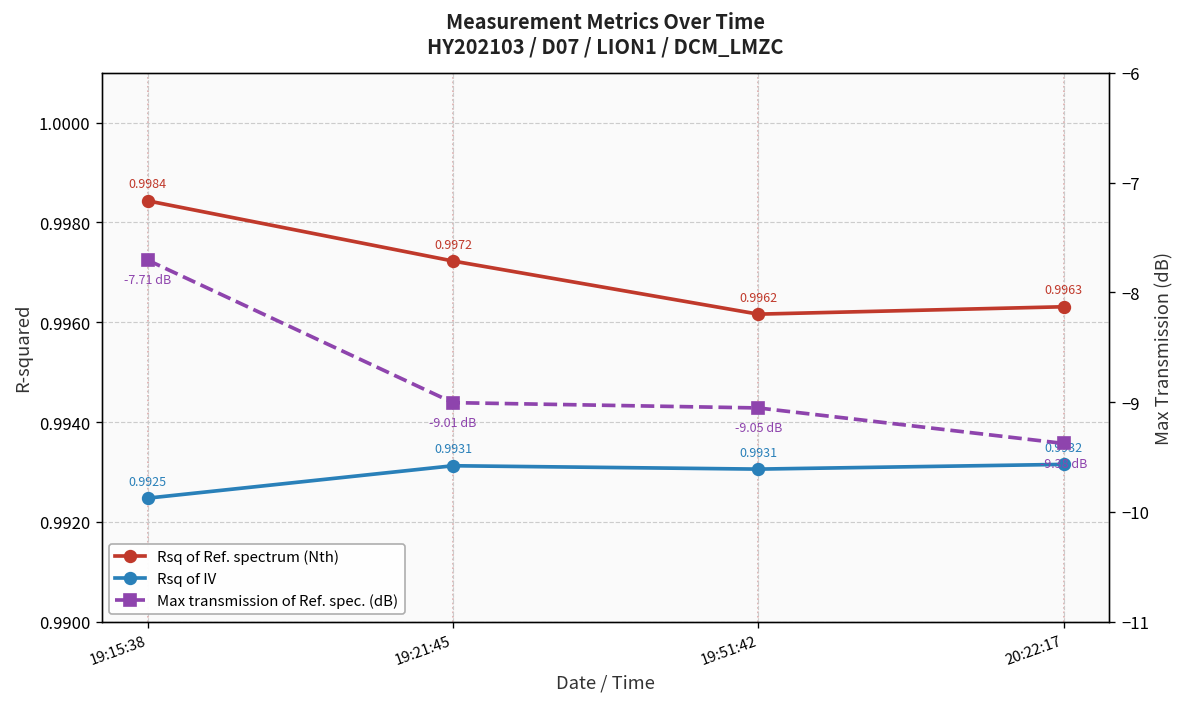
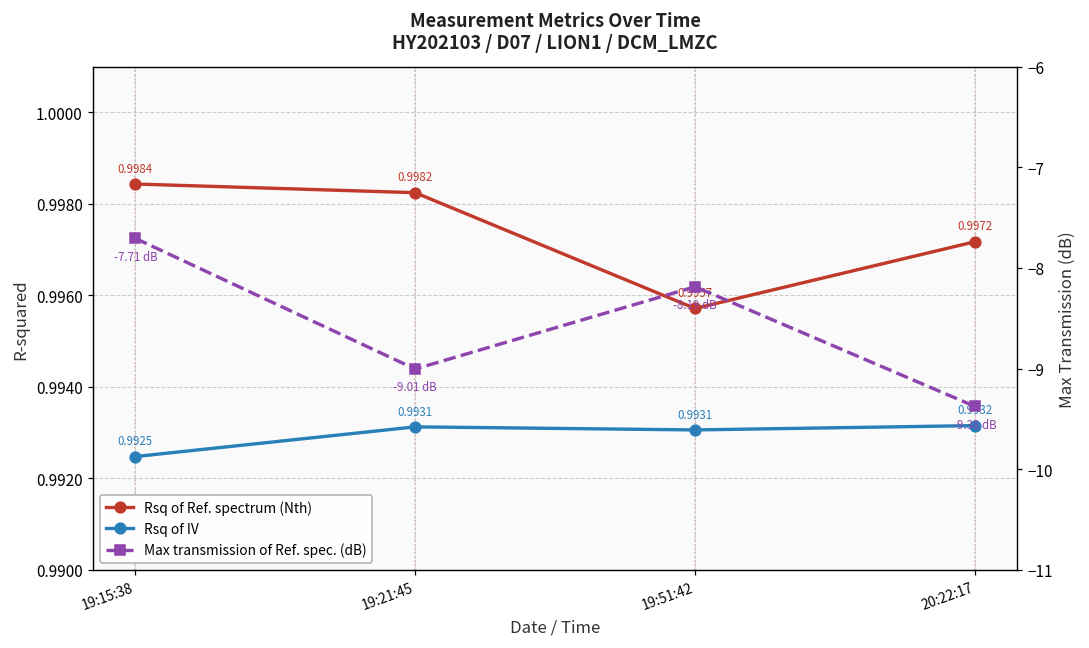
Rsq of Ref. spectrum (Nth), 19:21:45: 0.9972 -> 0.9982
Rsq of Ref. spectrum (Nth), 19:51:42: 0.9962 -> 0.9957
Rsq of Ref. spectrum (Nth), 20:22:17: 0.9963 -> 0.9972
Max transmission of Ref. spec. (dB), 19:51:42: -9.05 -> -8.19
